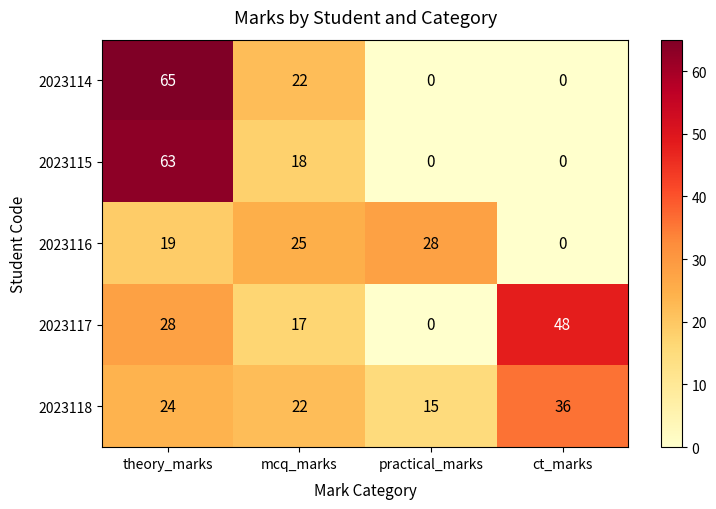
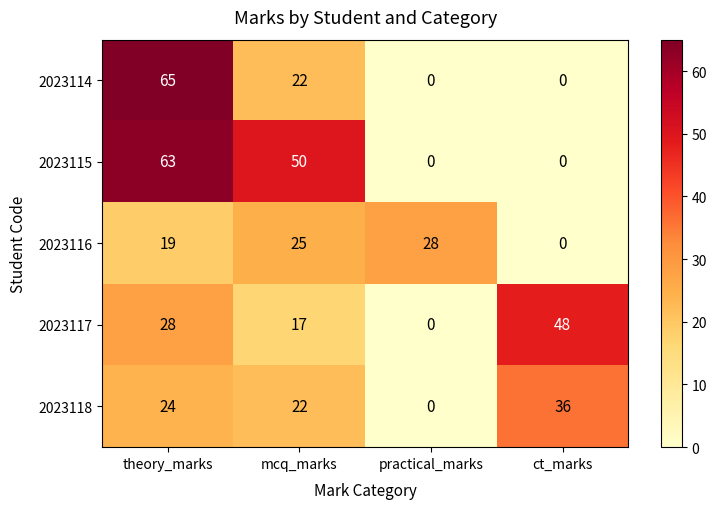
2023115, mcq_marks: 18 -> 50
2023118, practical_marks: 15 -> 0
